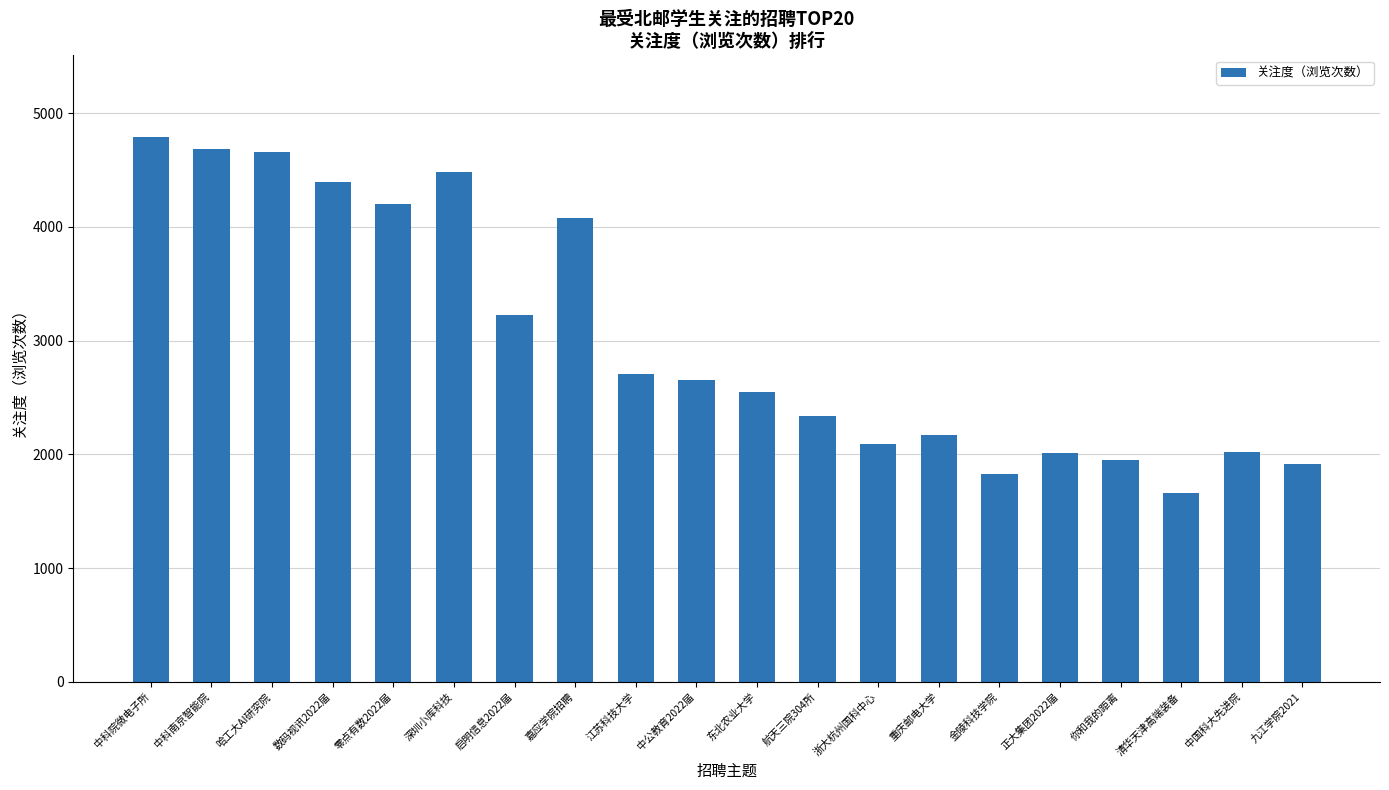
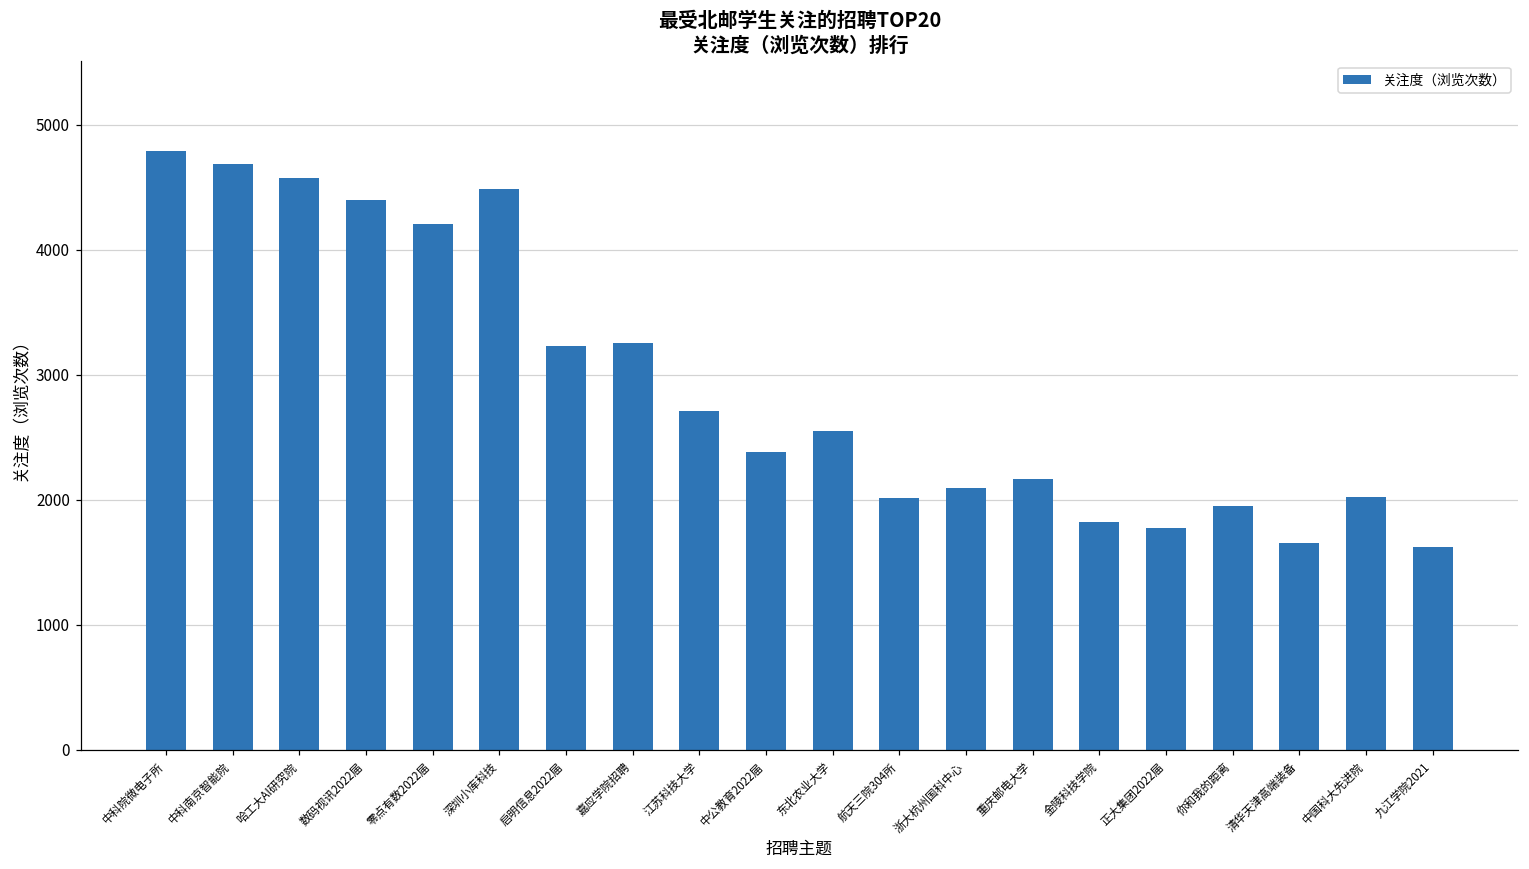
哈工大AI研究院: 4660 -> 4570
嘉应学院招聘: 4080 -> 3250
中公教育2022届: 2650 -> 2380
航天三院304所: 2340 -> 2010
正大集团2022届: 2010 -> 1780
九江学院2021: 1910 -> 1620
